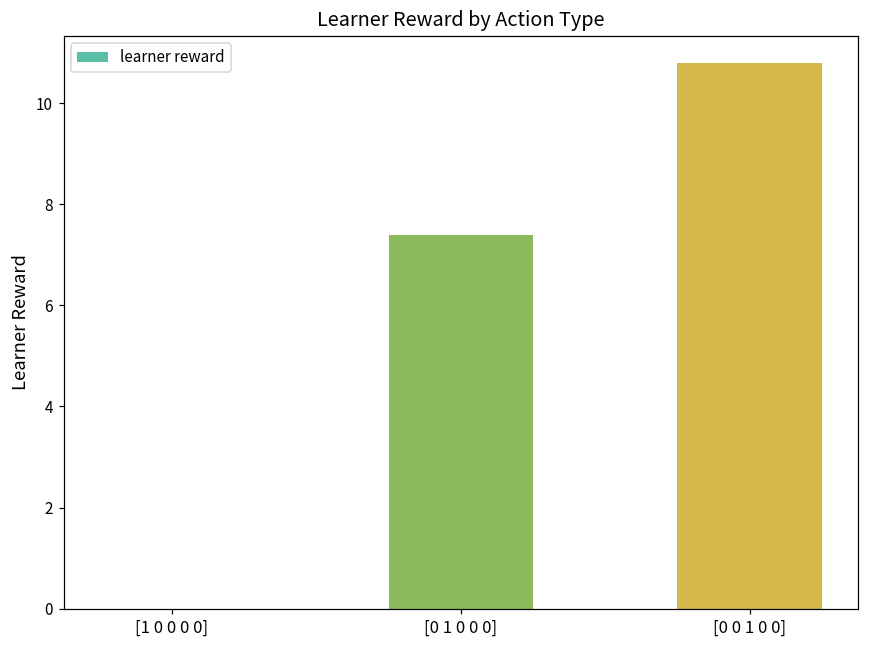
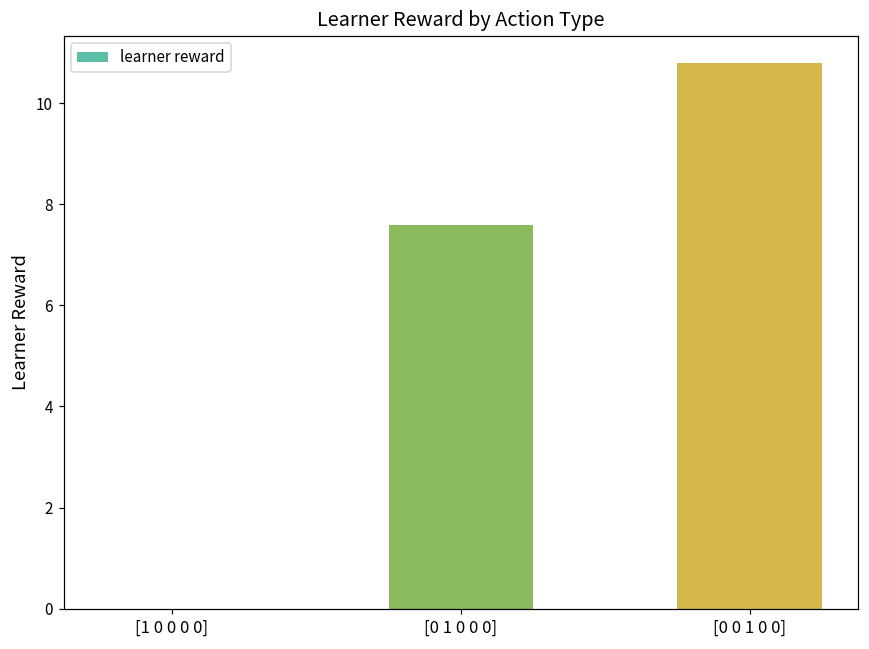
[0 1 0 0 0]: 7.4 -> 7.6
